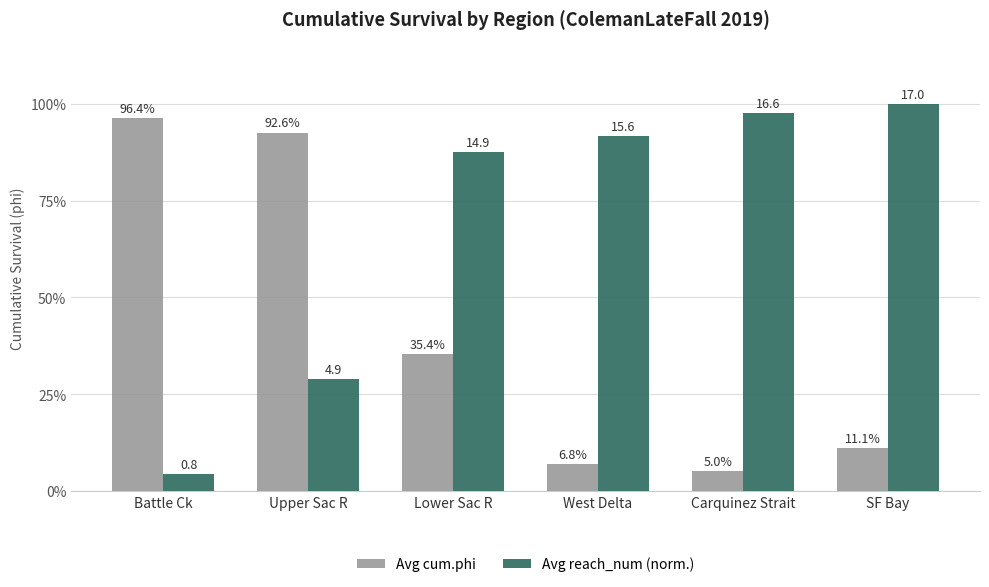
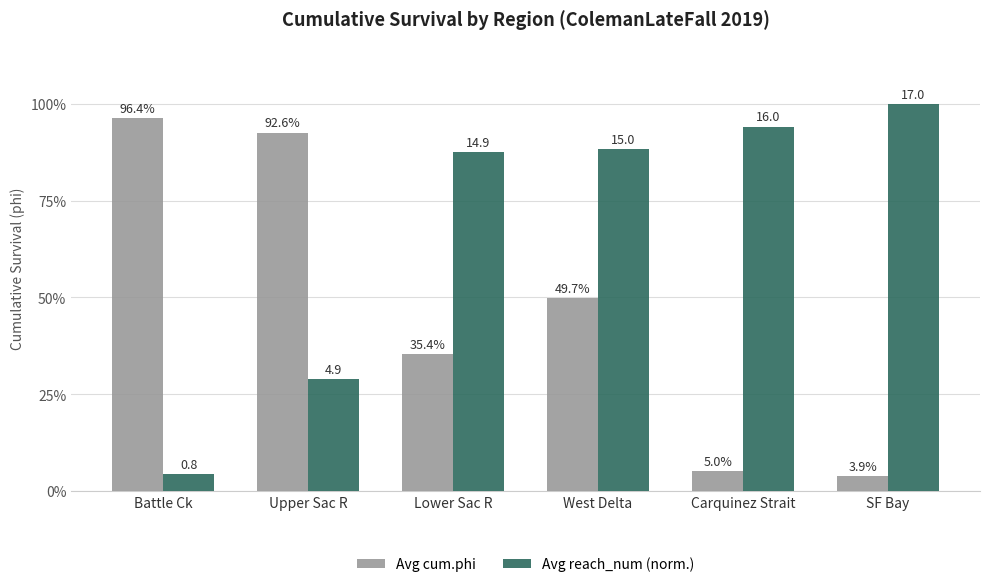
Avg cum.phi, West Delta: 6.8% -> 49.7%
Avg reach_num (norm.), West Delta: 15.6 -> 15.0
Avg reach_num (norm.), Carquinez Strait: 16.6 -> 16.0
Avg cum.phi, SF Bay: 11.1% -> 3.9%
